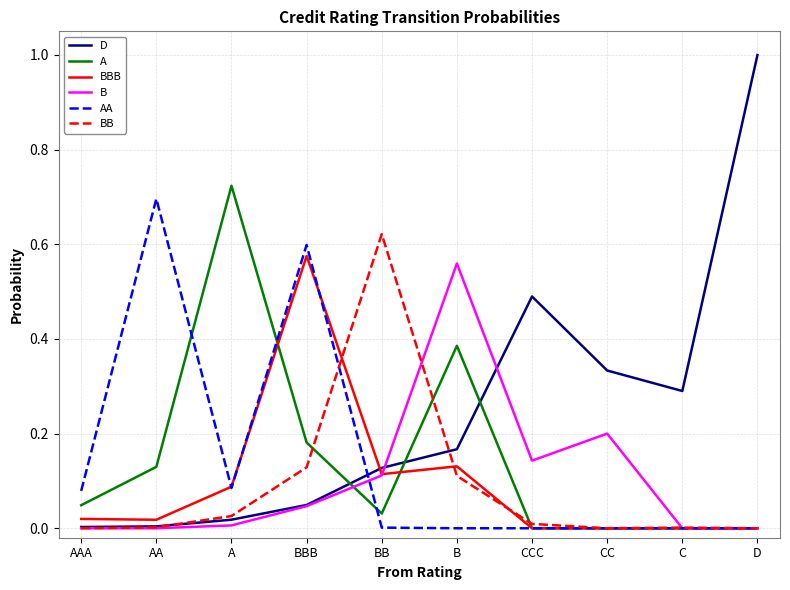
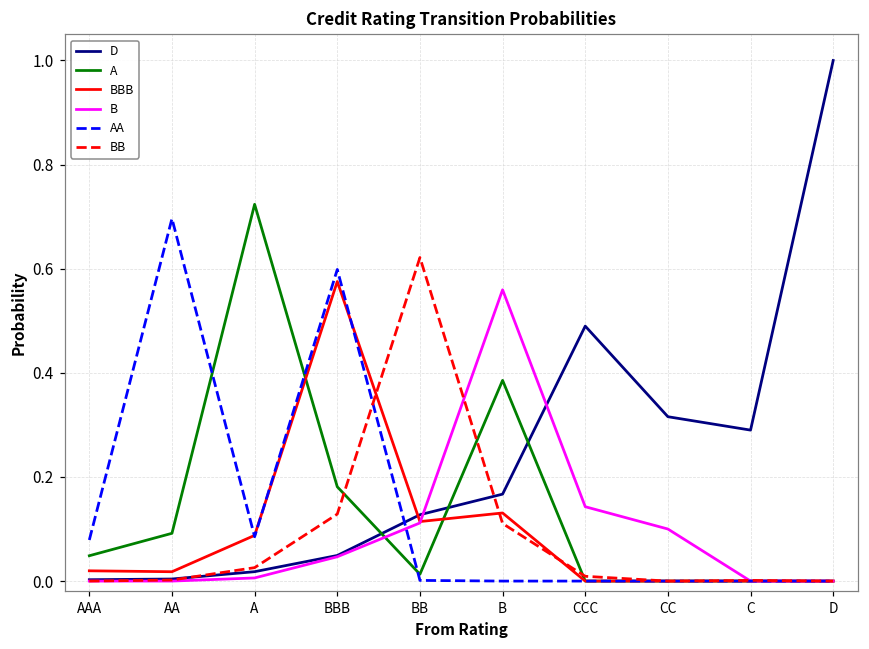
A, AA: 0.13 -> 0.09
A, BB: 0.03 -> 0.01
D, CC: 0.33 -> 0.32
B, CC: 0.2 -> 0.1
